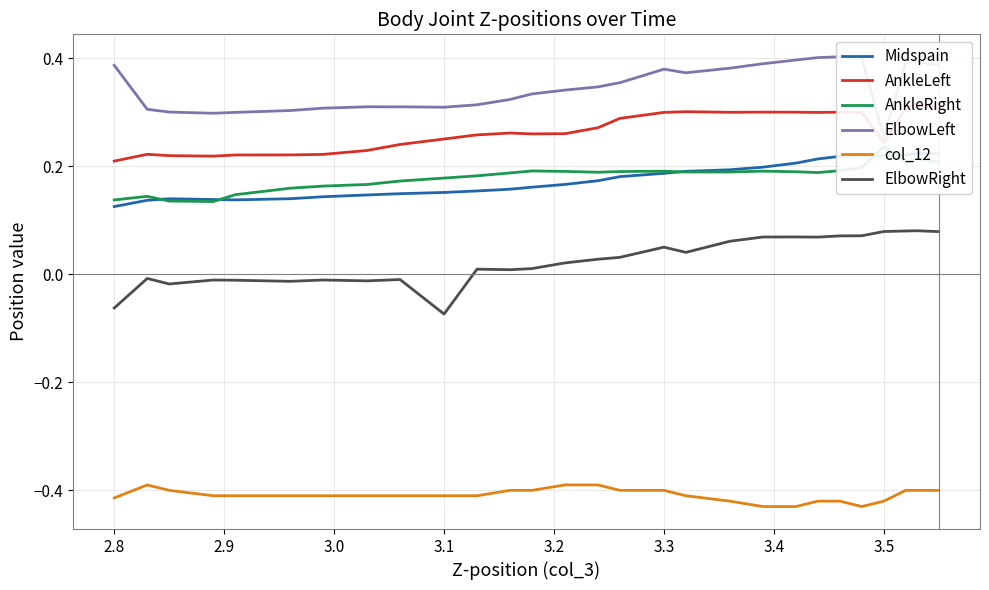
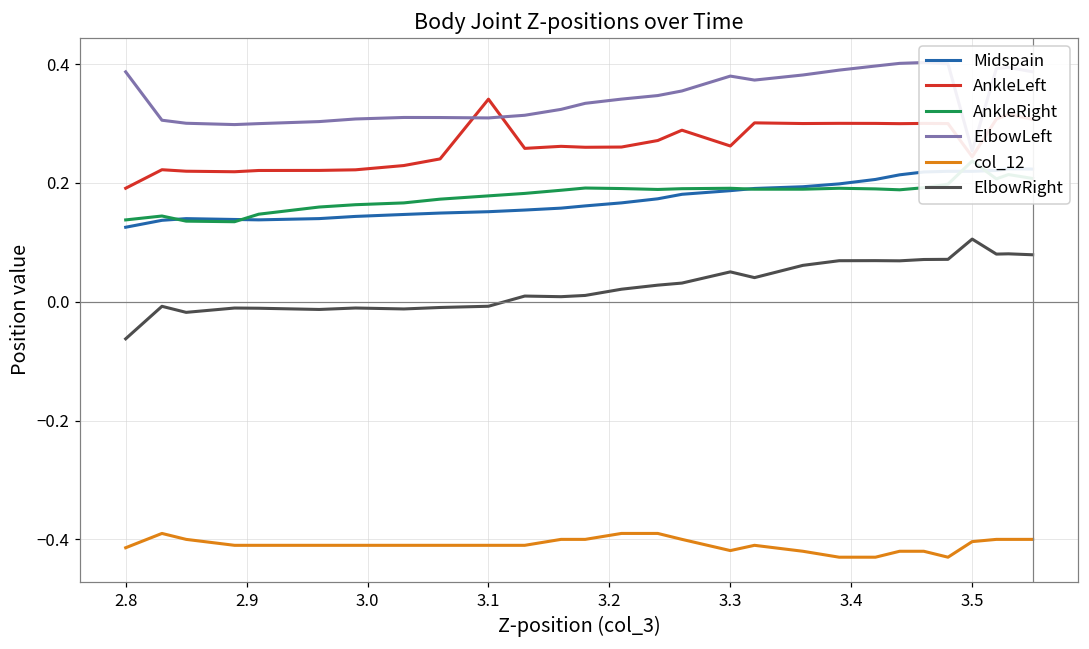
AnkleLeft, 2.8: 0.21 -> 0.19
AnkleLeft, 3.1: 0.25 -> 0.34
ElbowRight, 3.1: -0.07 -> -0.01
AnkleLeft, 3.3: 0.30 -> 0.26
col_12, 3.3: -0.40 -> -0.42
col_12, 3.5: -0.42 -> -0.40
ElbowRight, 3.5: 0.08 -> 0.11
